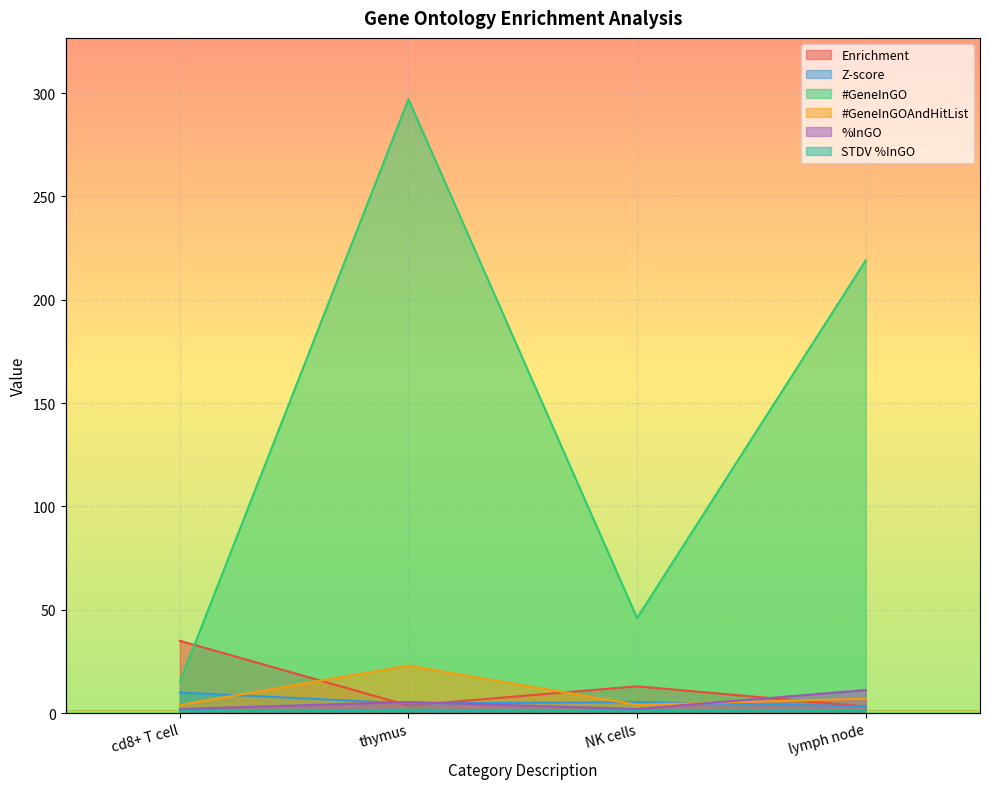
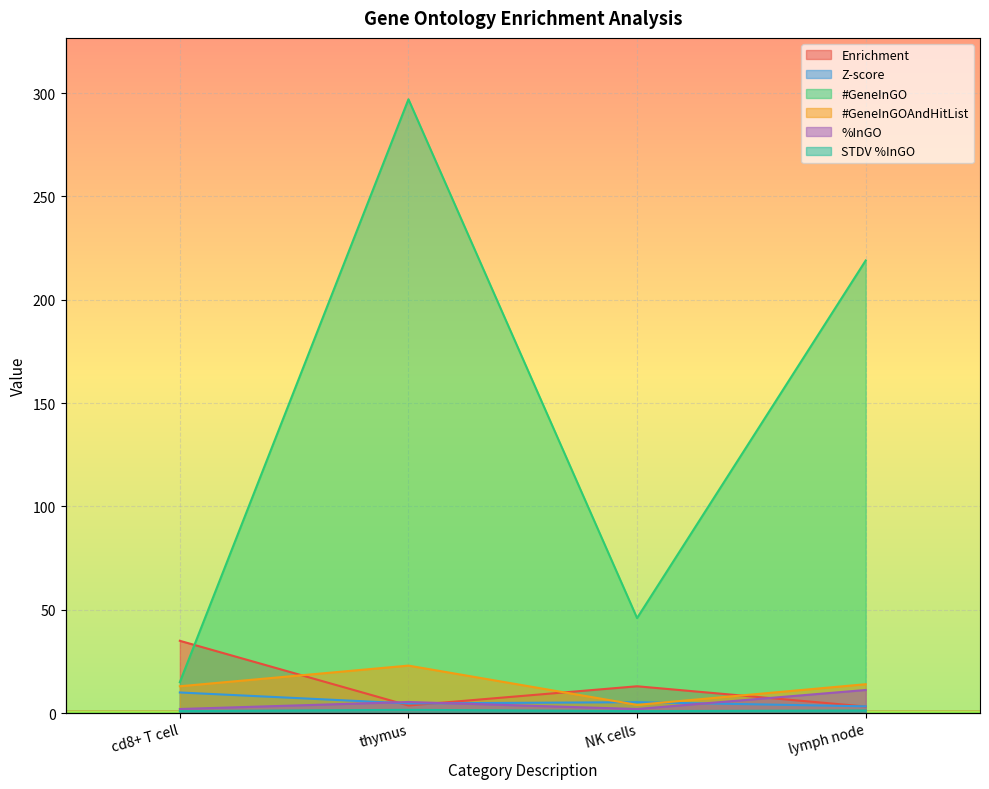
#GeneInGOAndHitList, cd8+ T cell: 4 -> 13
#GeneInGOAndHitList, lymph node: 7 -> 14
